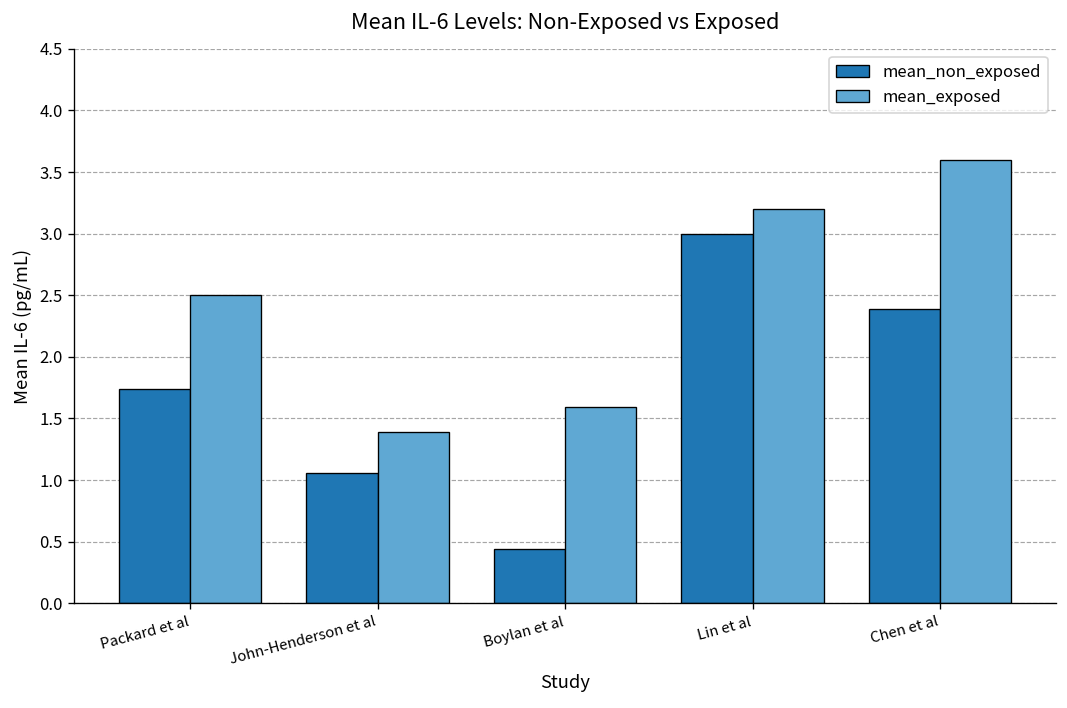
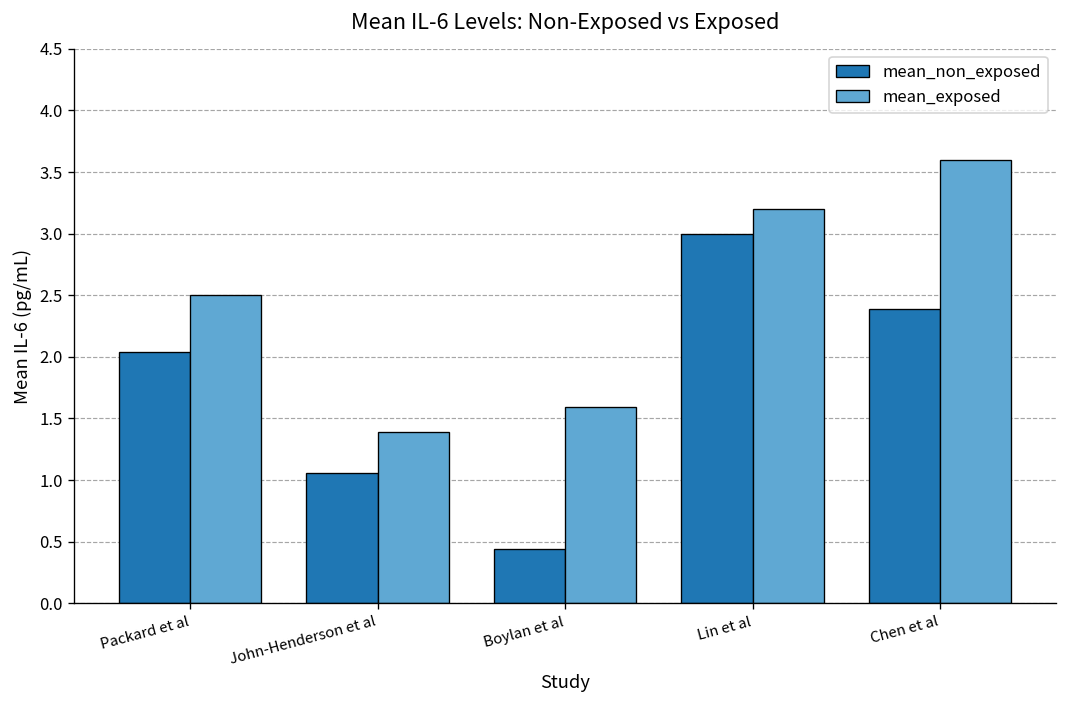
mean_non_exposed, Packard et al: 1.74 -> 2.04
